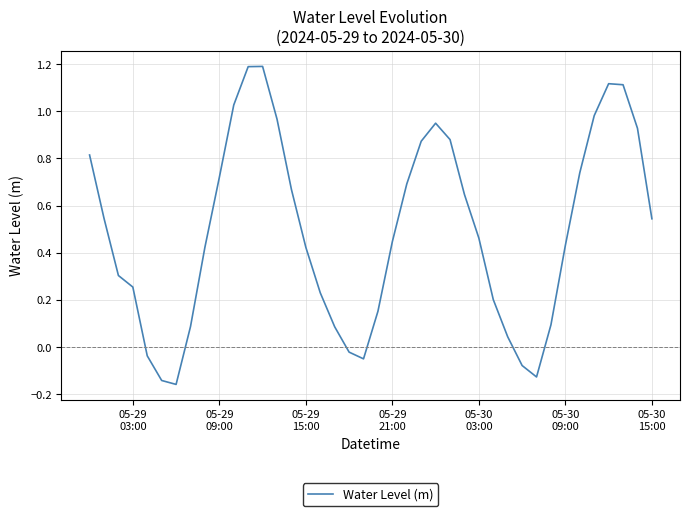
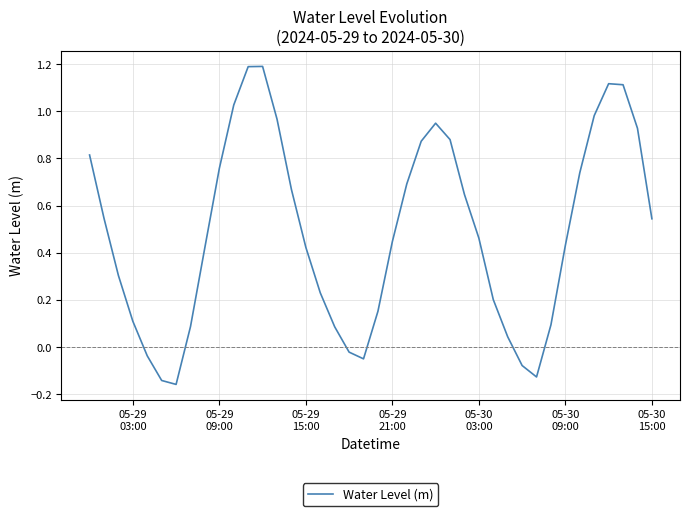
05-29 03:00: 0.25 -> 0.11
05-29 09:00: 0.72 -> 0.76
